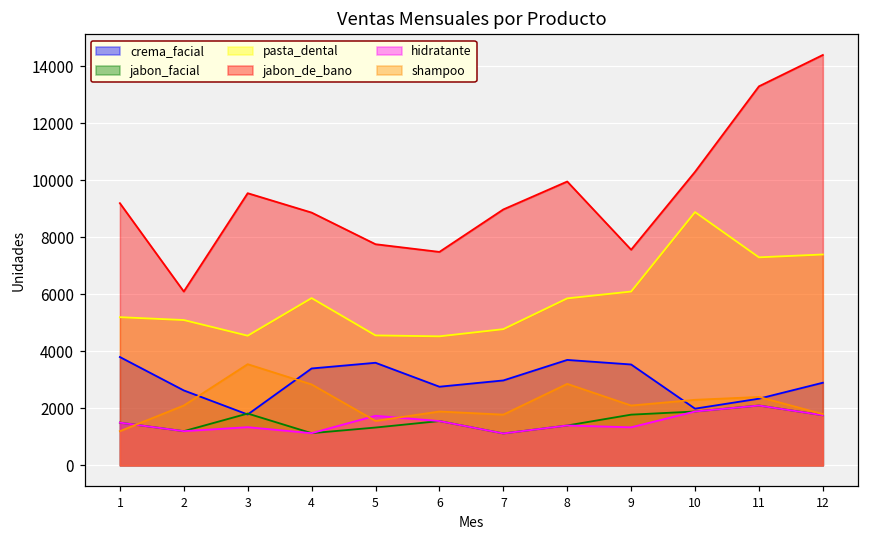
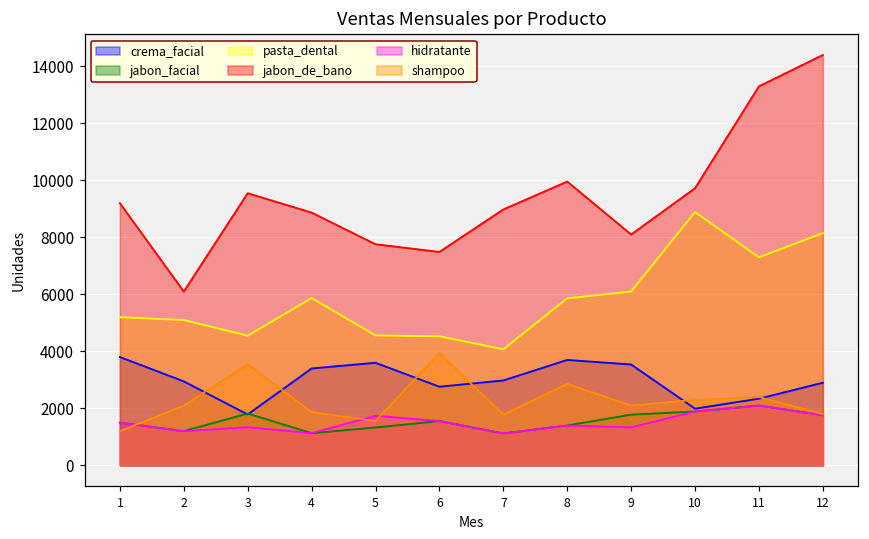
crema_facial, 2: 2600 -> 2900
shampoo, 4: 2800 -> 1900
shampoo, 6: 1900 -> 3900
pasta_dental, 7: 4800 -> 4100
jabon_de_bano, 9: 7600 -> 8100
jabon_de_bano, 10: 10300 -> 9700
pasta_dental, 12: 7400 -> 8200
